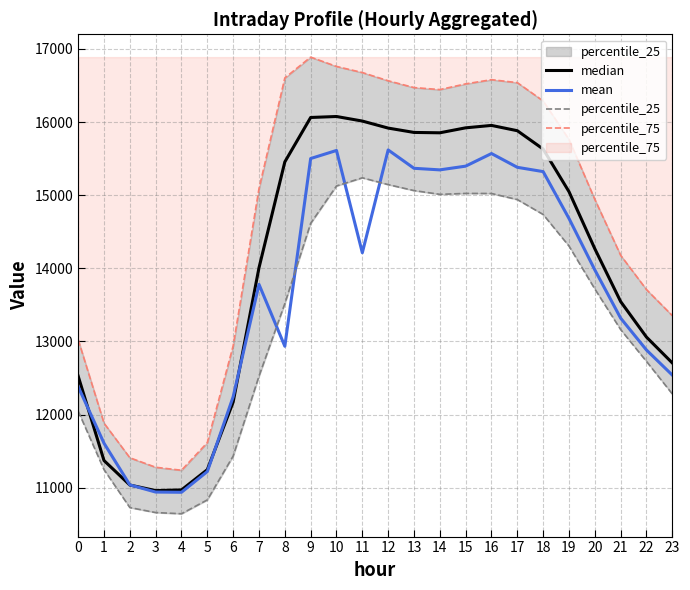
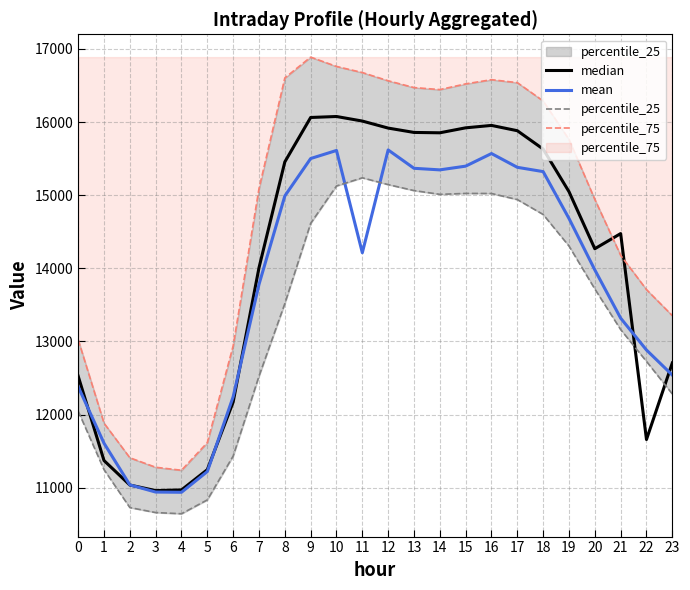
mean, 8: 12900 -> 15000
median, 21: 13500 -> 14500
median, 22: 13100 -> 11700
